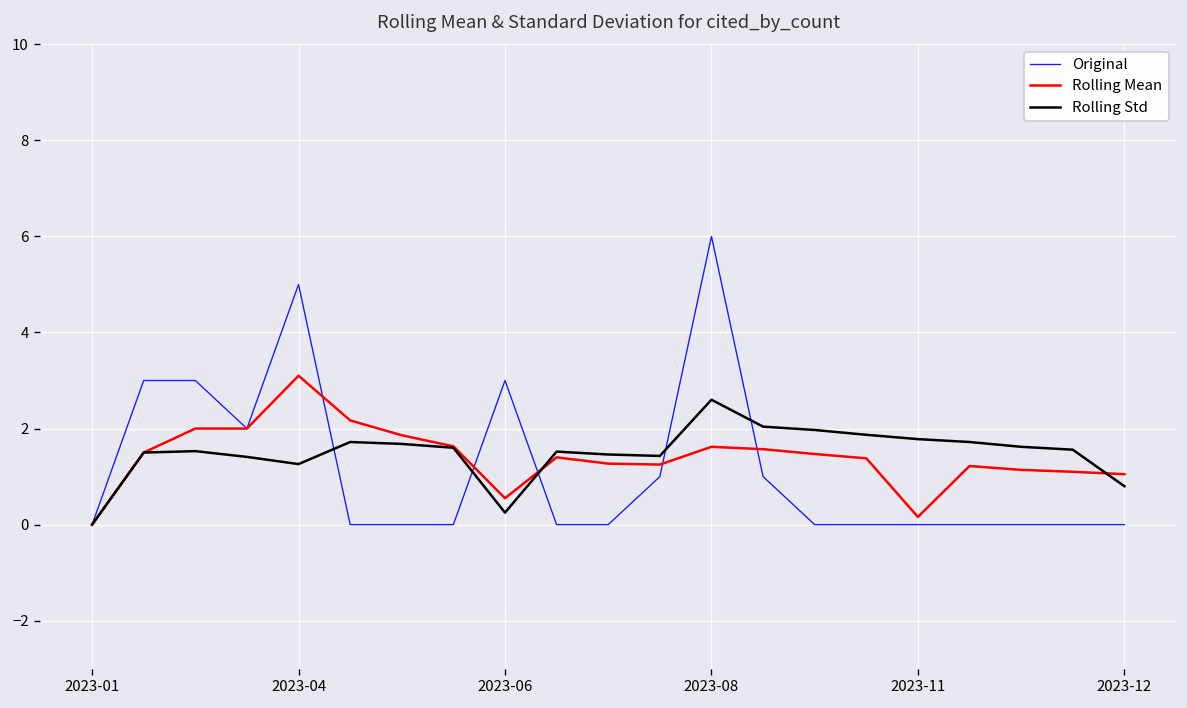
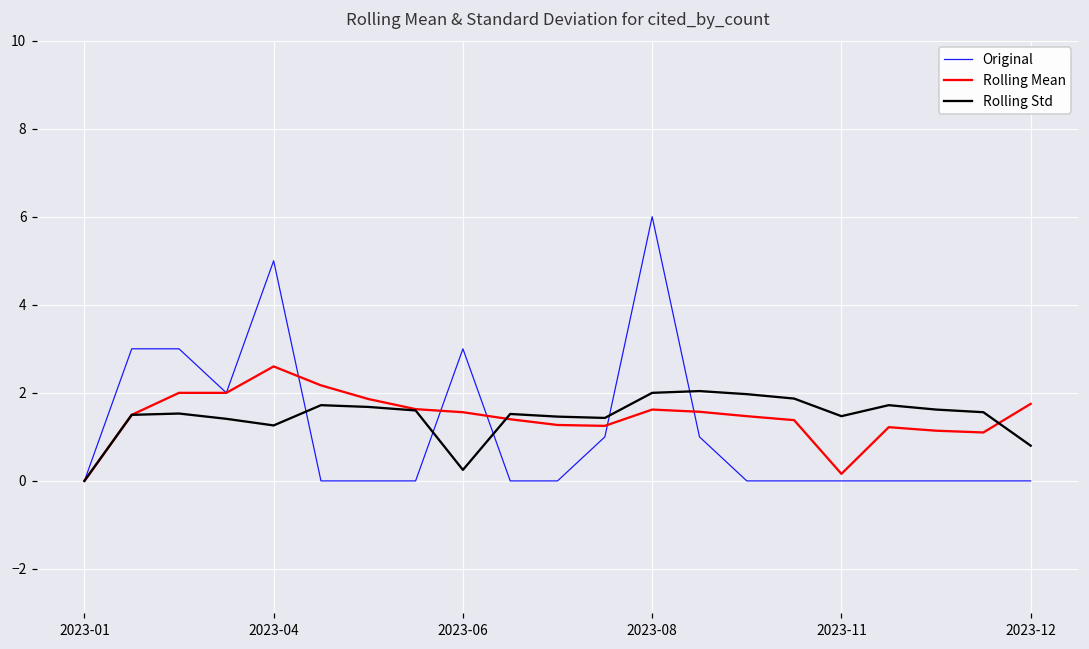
Rolling Mean, 2023-04: 3.1 -> 2.6
Rolling Mean, 2023-06: 0.6 -> 1.6
Rolling Std, 2023-08: 2.6 -> 2.0
Rolling Std, 2023-11: 1.8 -> 1.5
Rolling Mean, 2023-12: 1.1 -> 1.8
